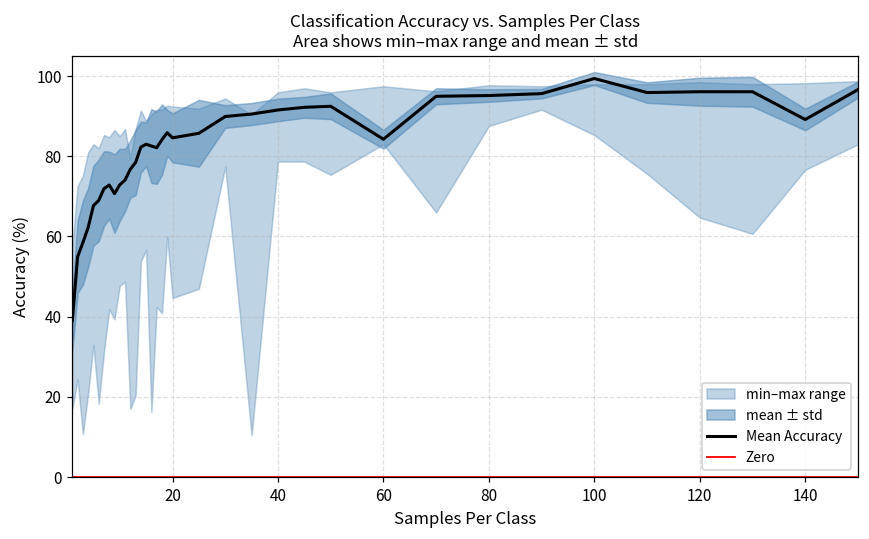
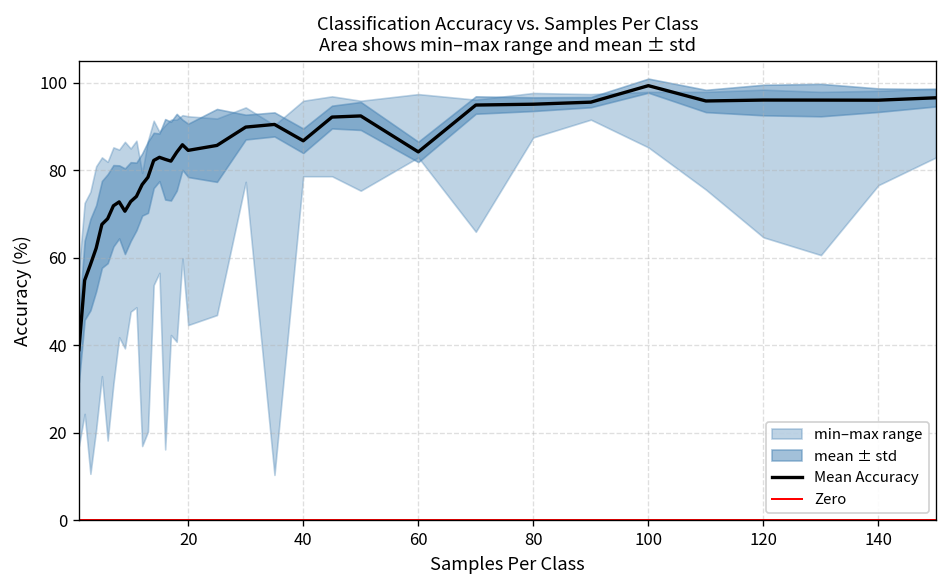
Mean Accuracy, 40: 92 -> 87
Mean Accuracy, 140: 89 -> 96
